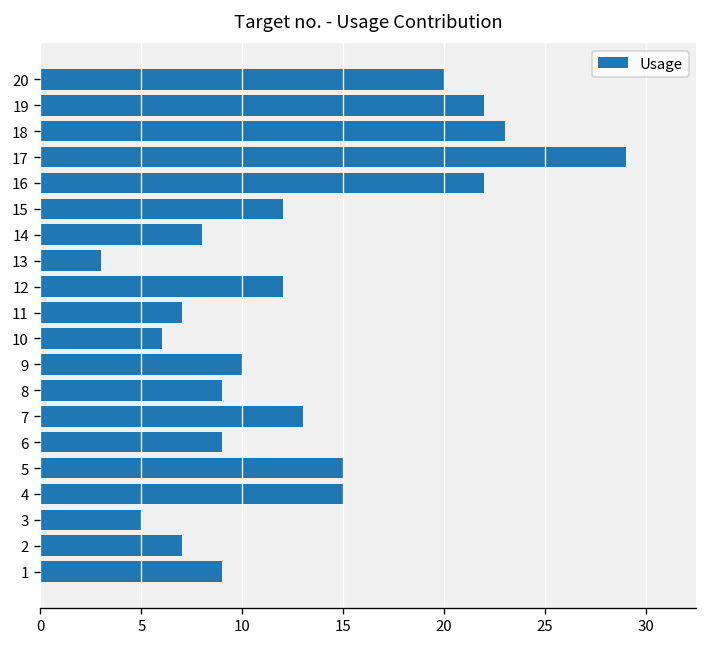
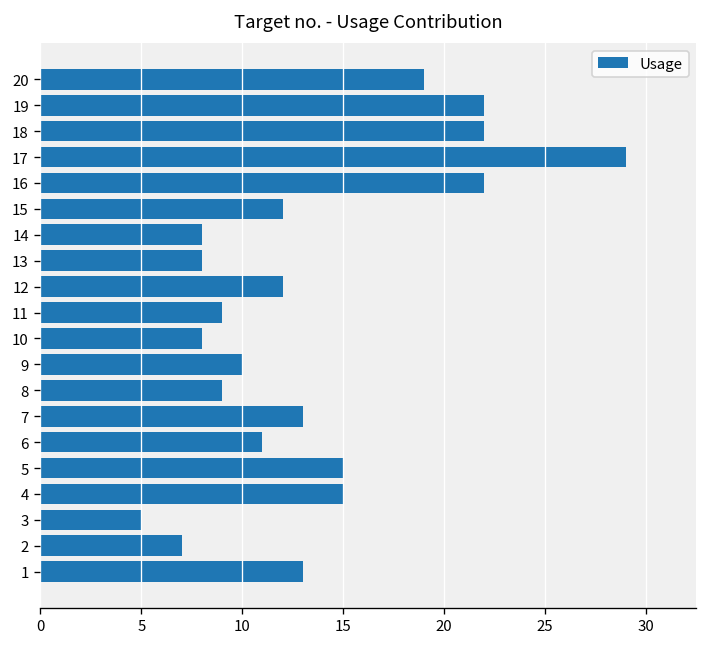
20: 20 -> 19
18: 23 -> 22
13: 3 -> 8
11: 7 -> 9
10: 6 -> 8
6: 9 -> 11
1: 9 -> 13
